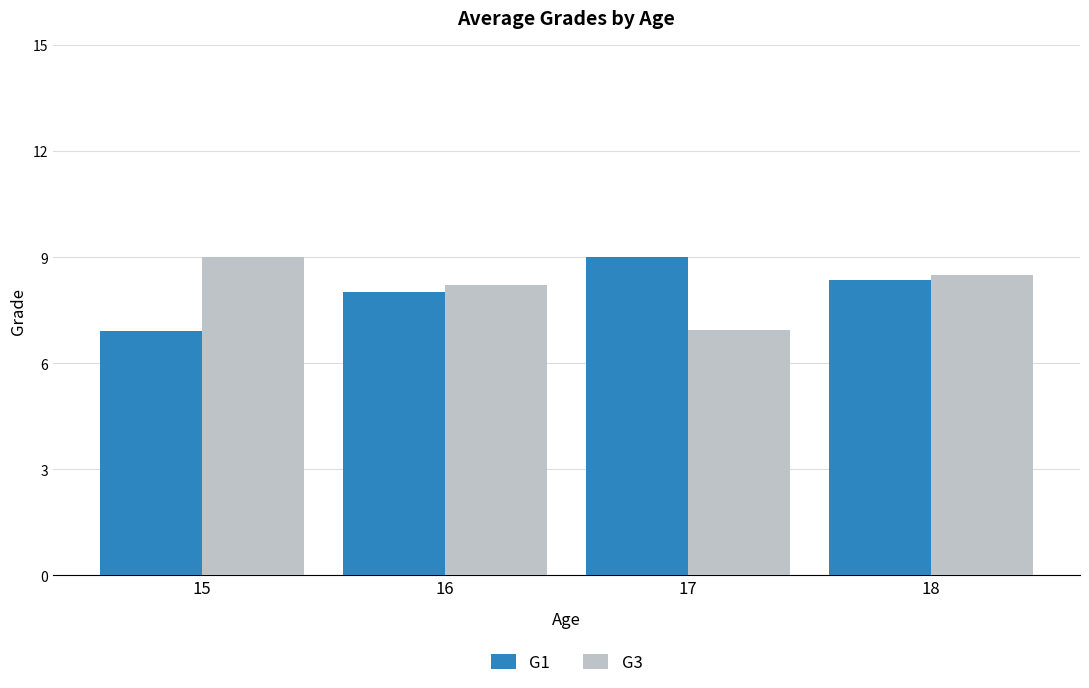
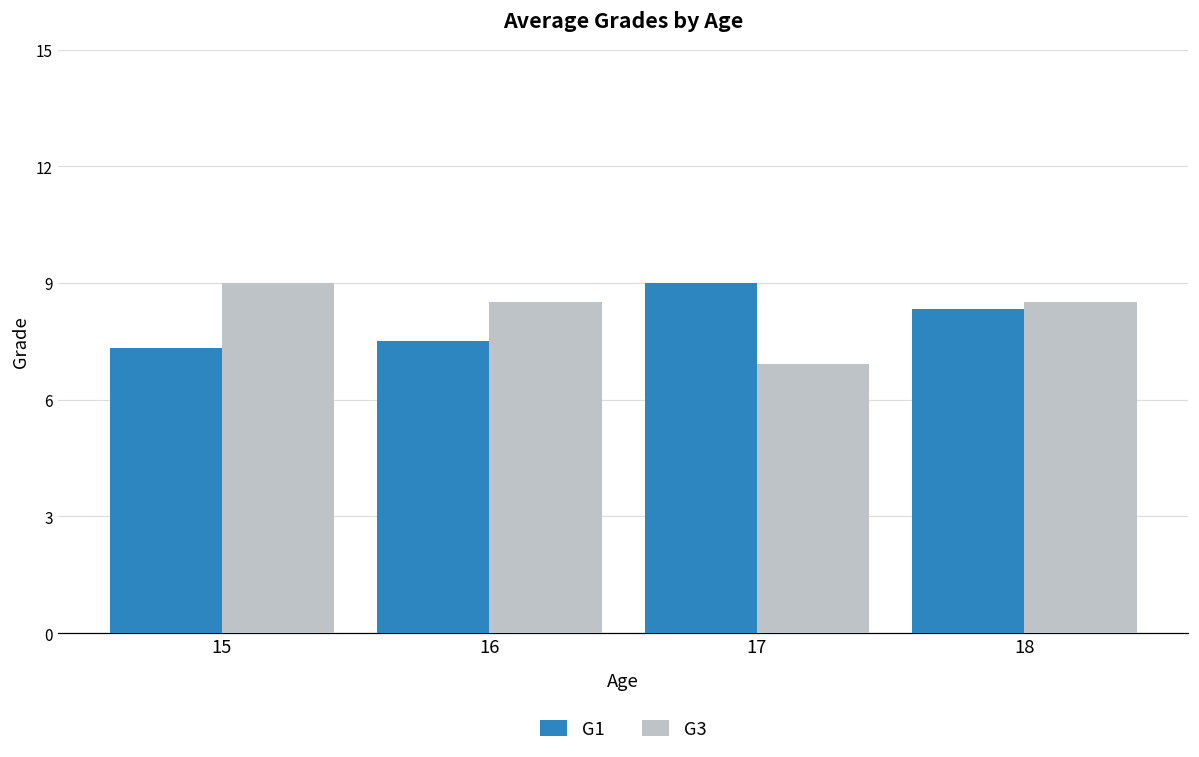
G1, 15: 6.9 -> 7.3
G1, 16: 8.0 -> 7.5
G3, 16: 8.2 -> 8.5
